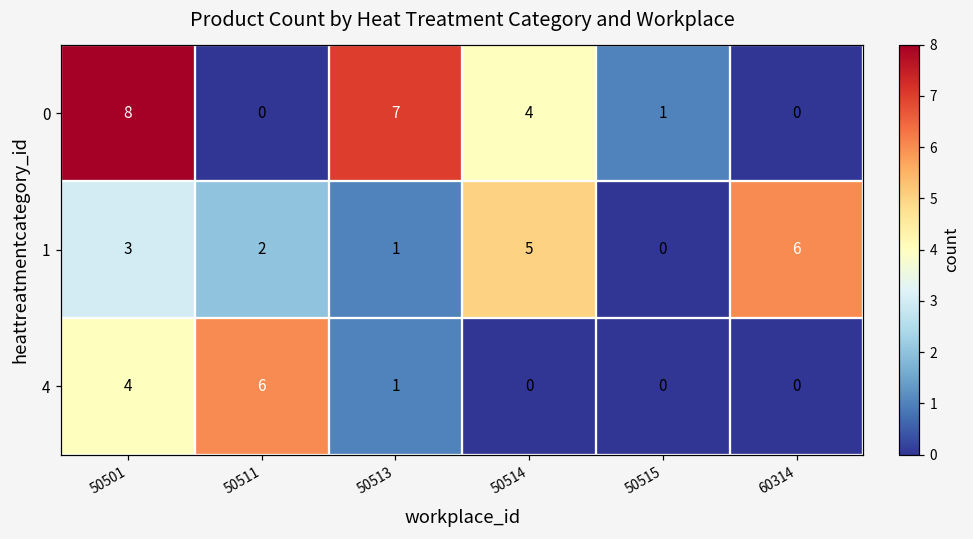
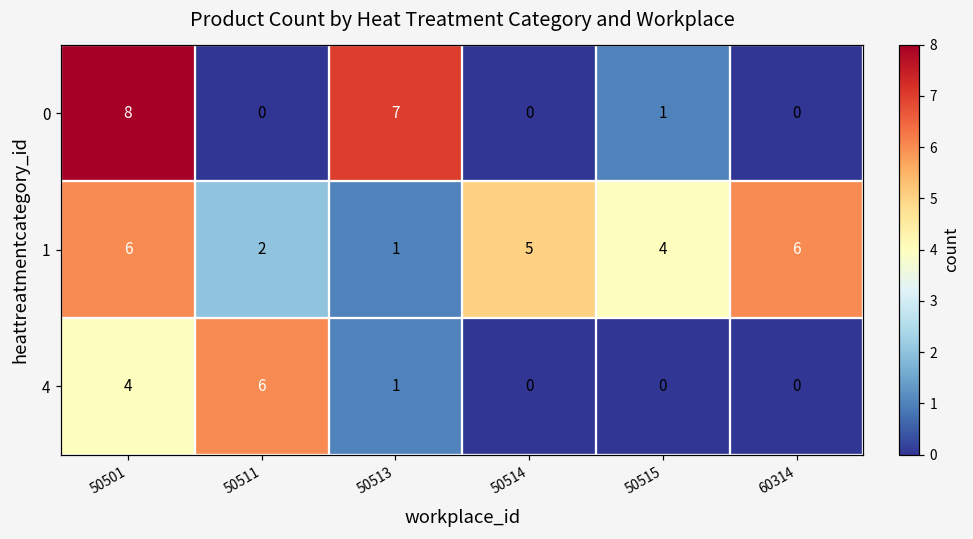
0, 50514: 4 -> 0
1, 50501: 3 -> 6
1, 50515: 0 -> 4
